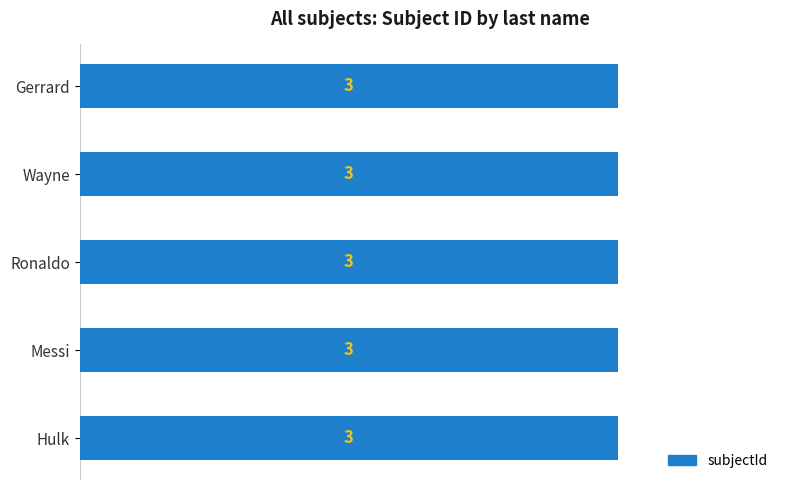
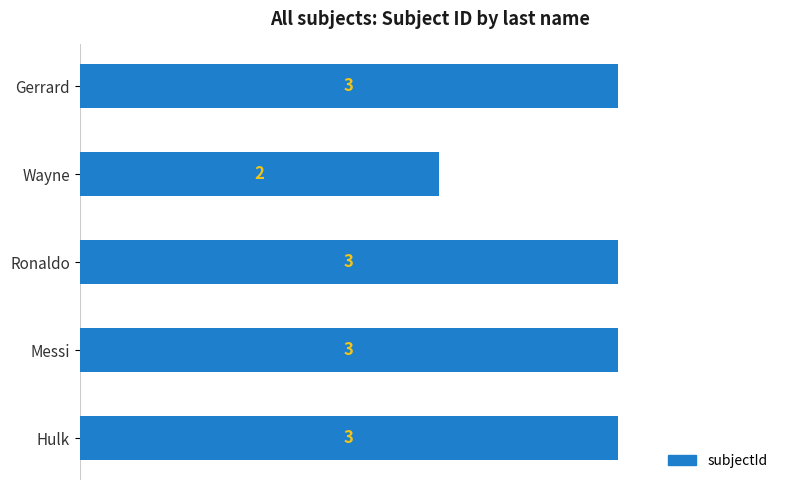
Wayne: 3 -> 2
